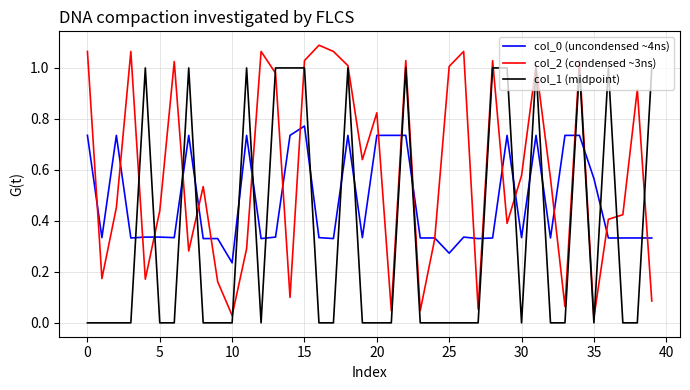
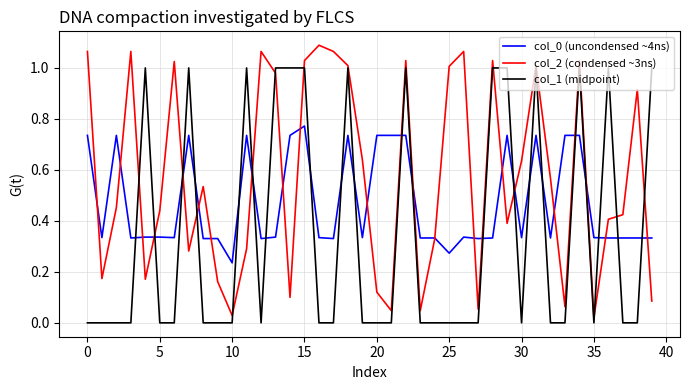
col_2 (condensed ~3ns), 20: 0.82 -> 0.12
col_2 (condensed ~3ns), 30: 0.58 -> 0.63
col_0 (uncondensed ~4ns), 35: 0.57 -> 0.33
